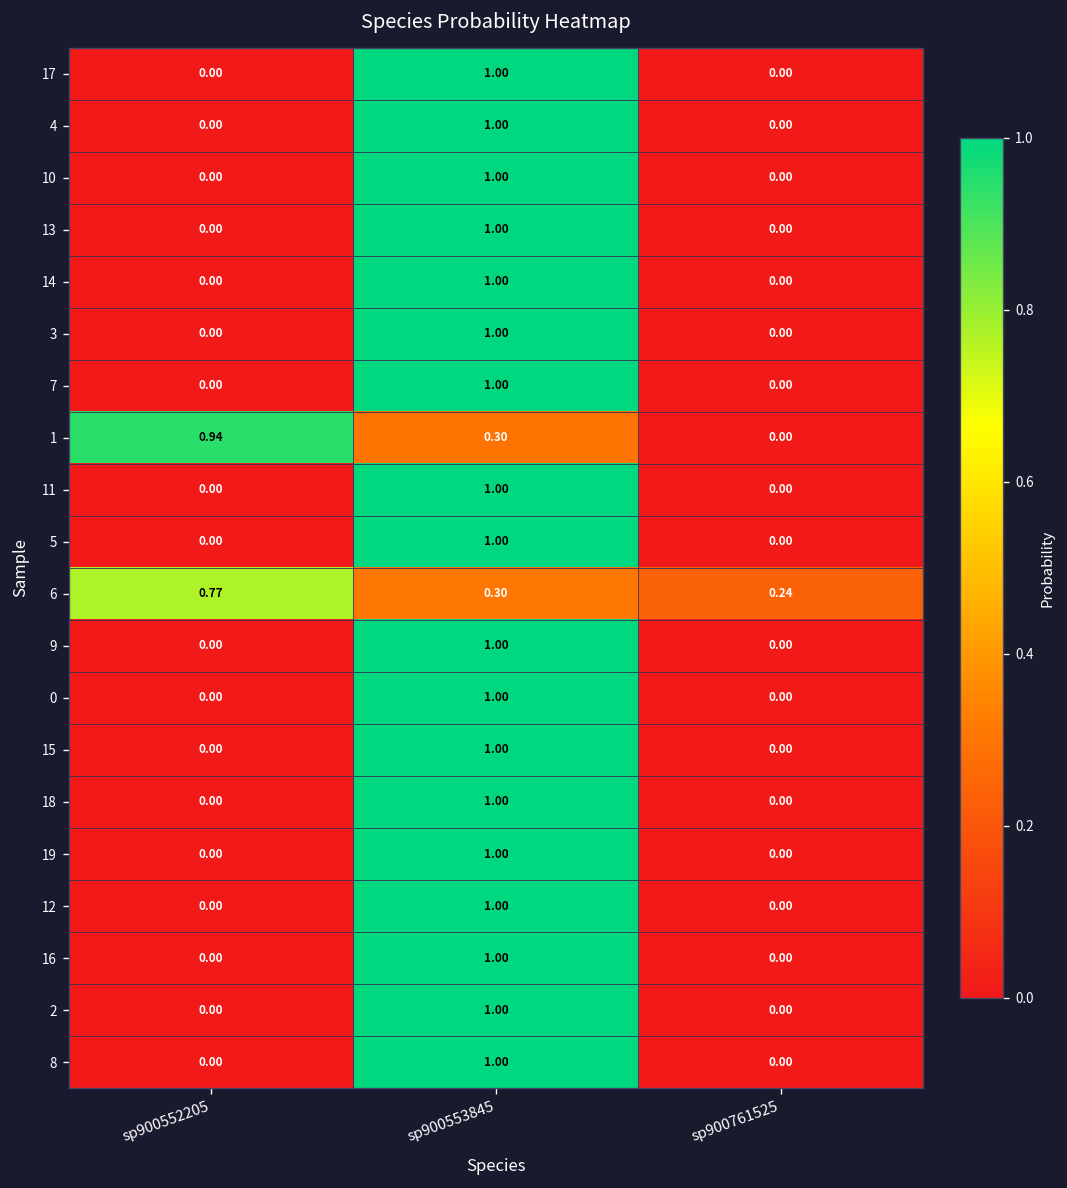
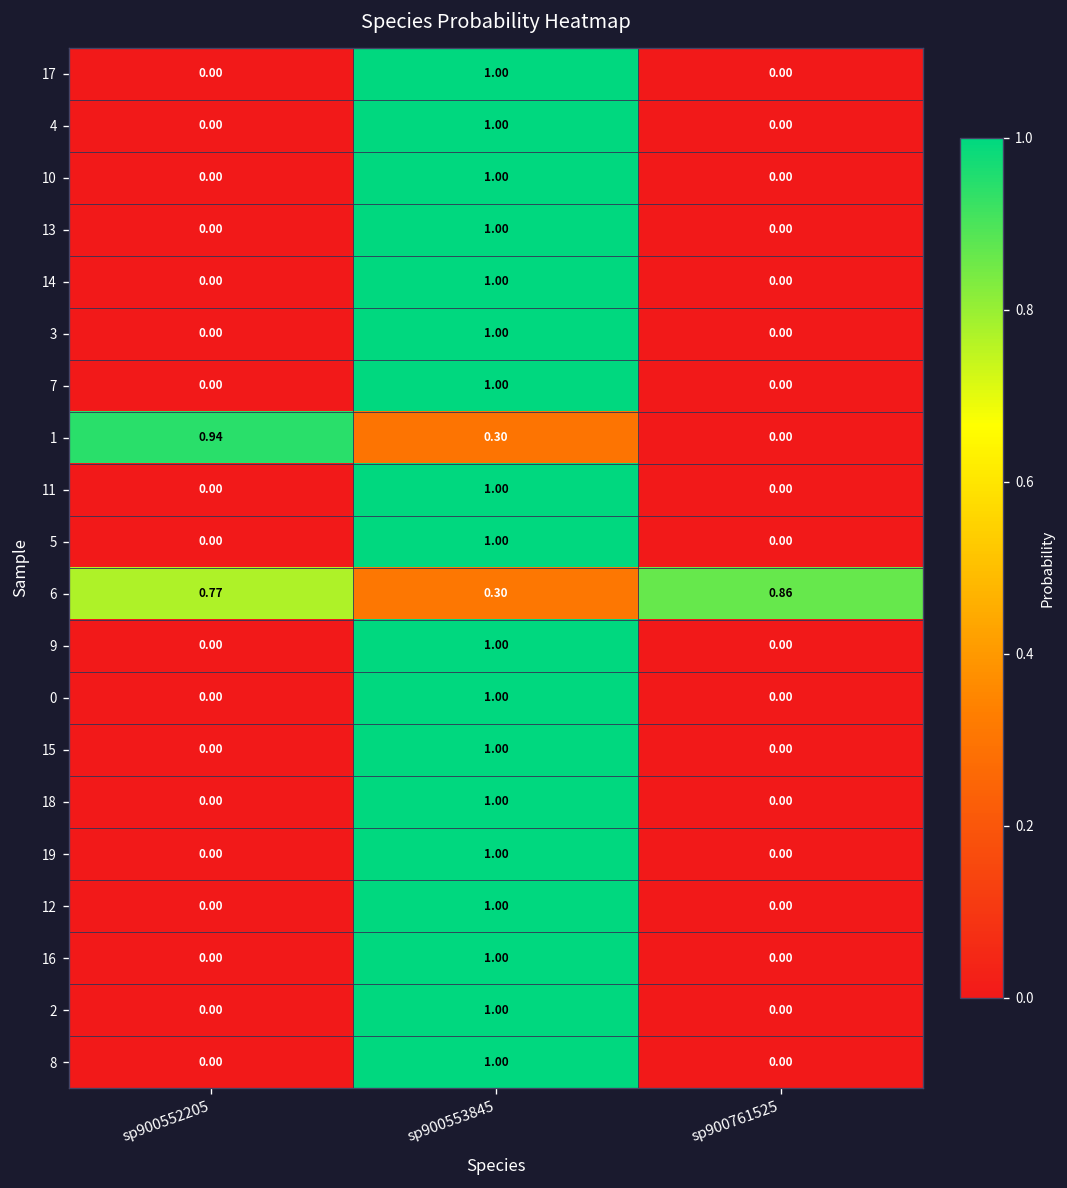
6, sp900761525: 0.24 -> 0.86
